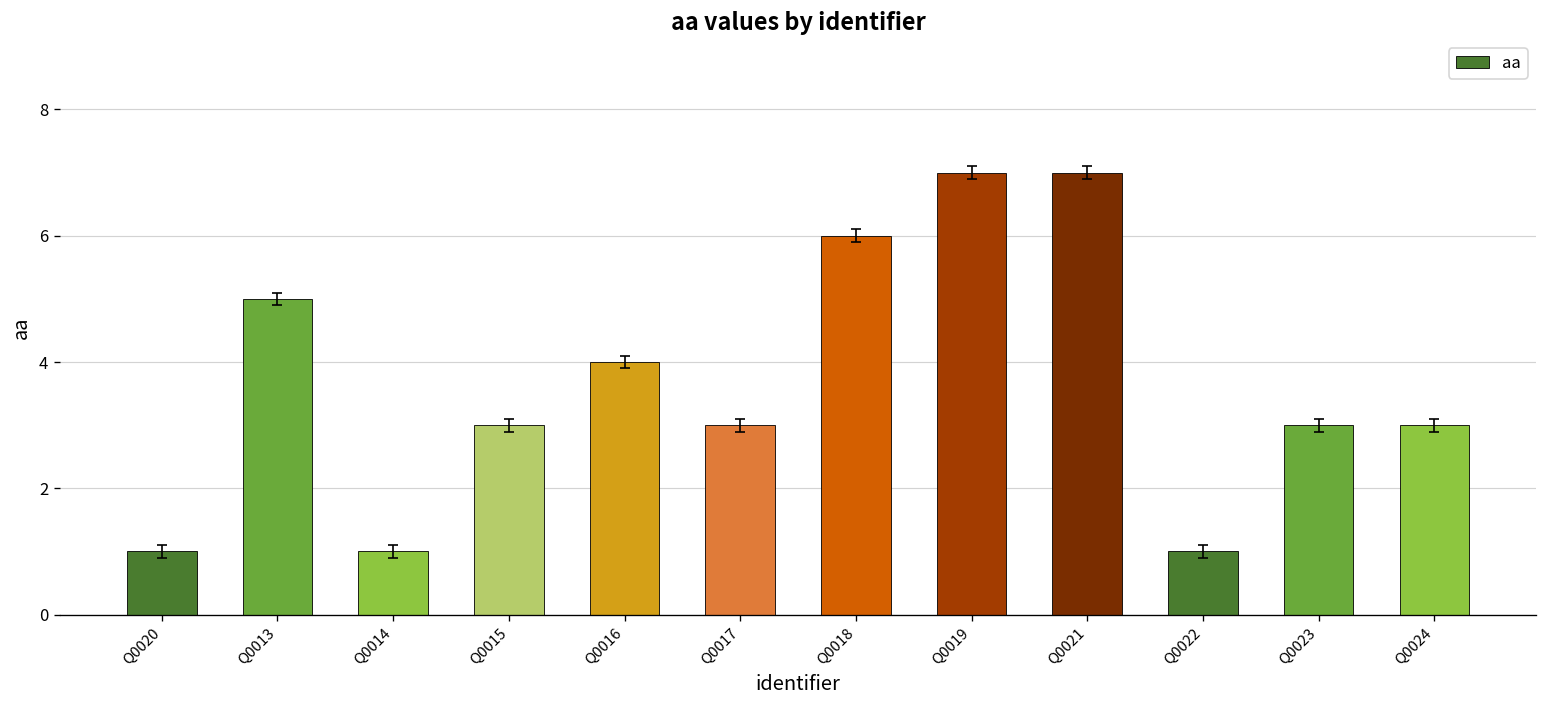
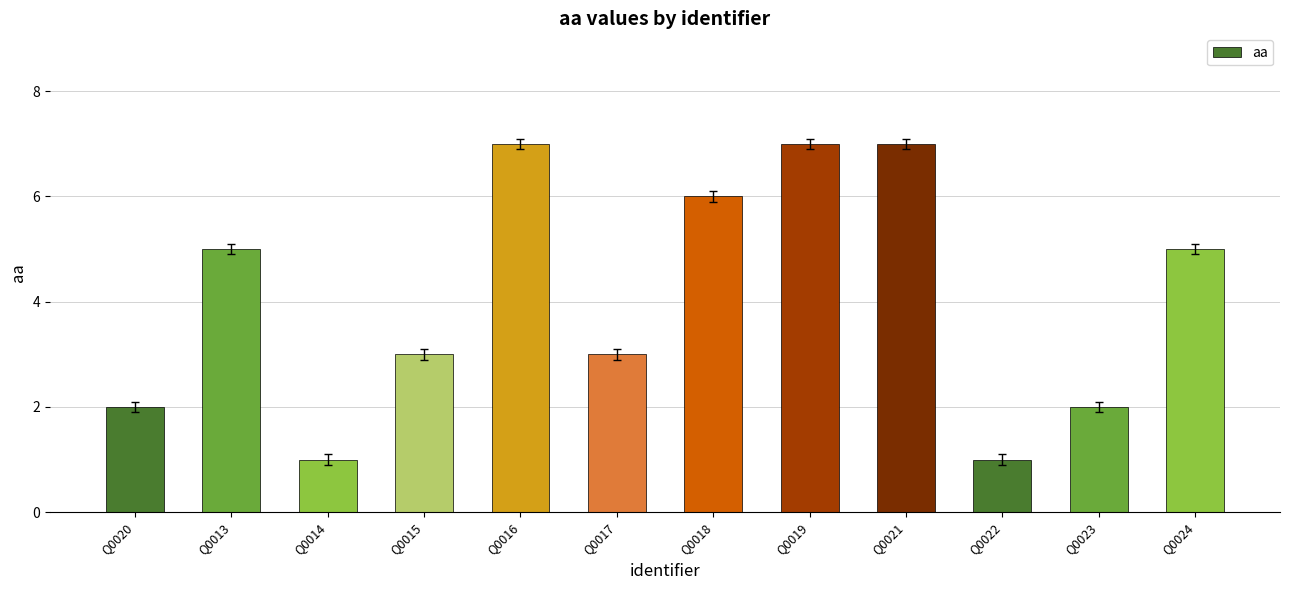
aa, Q0020: 1 -> 2
aa, Q0016: 4 -> 7
aa, Q0023: 3 -> 2
aa, Q0024: 3 -> 5
